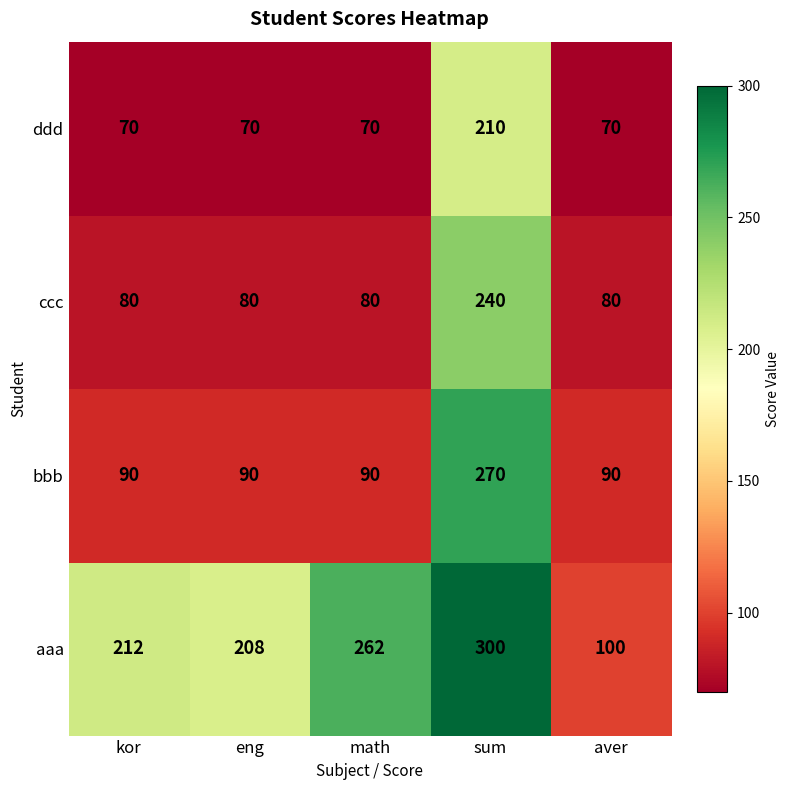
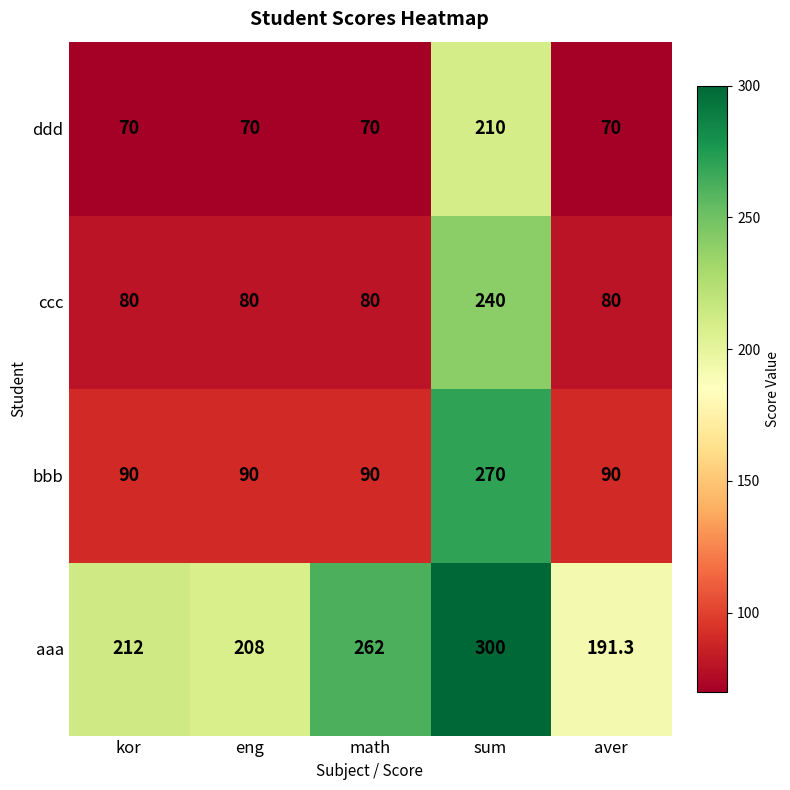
aaa, aver: 100 -> 191.3
